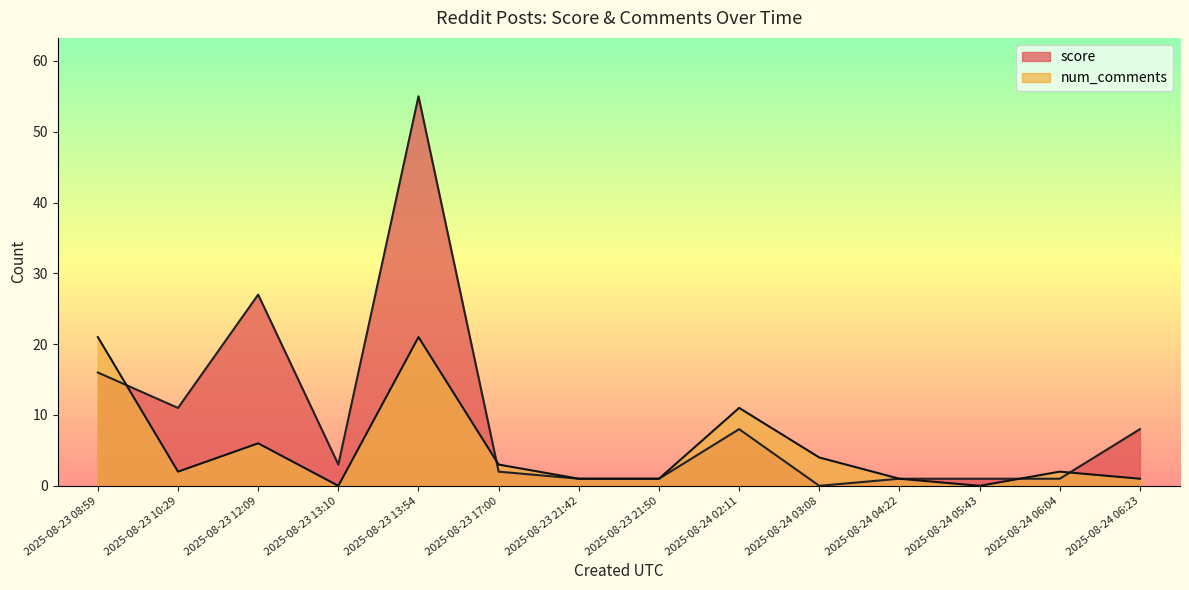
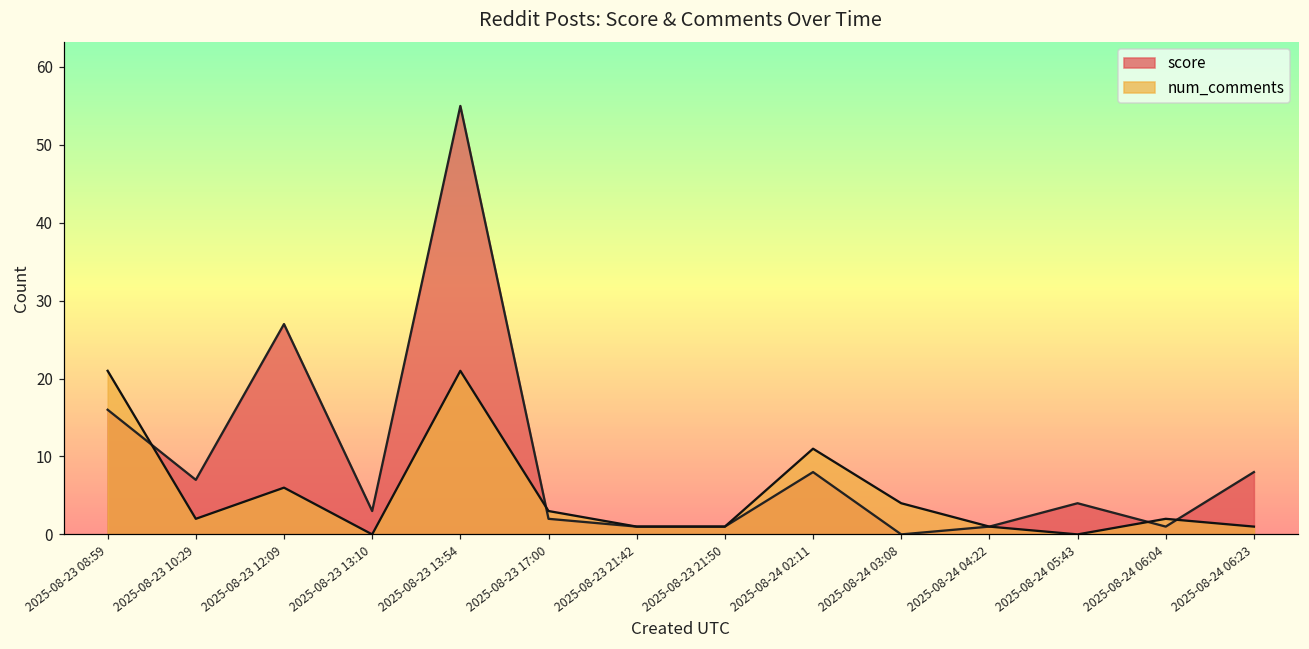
score, 2025-08-23 10:29: 11 -> 7
score, 2025-08-24 05:43: 1 -> 4
